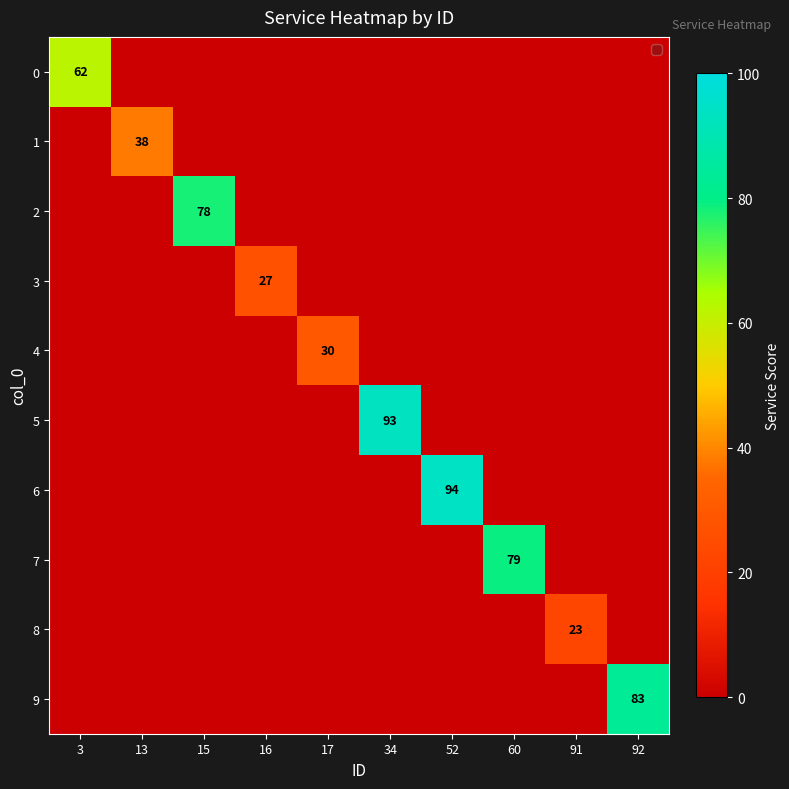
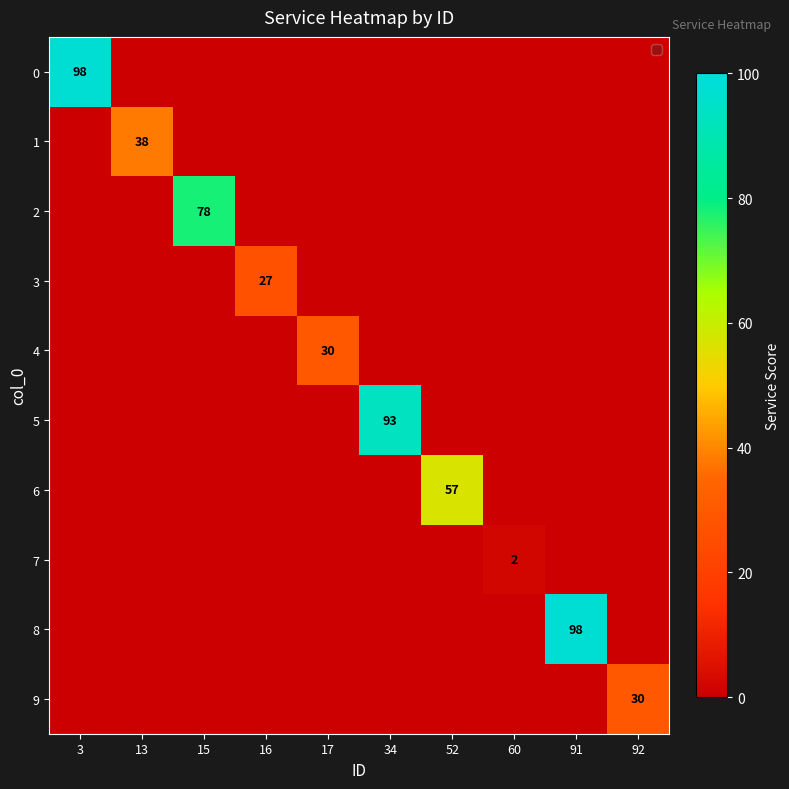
0, 3: 62 -> 98
6, 52: 94 -> 57
7, 60: 79 -> 2
8, 91: 23 -> 98
9, 92: 83 -> 30
